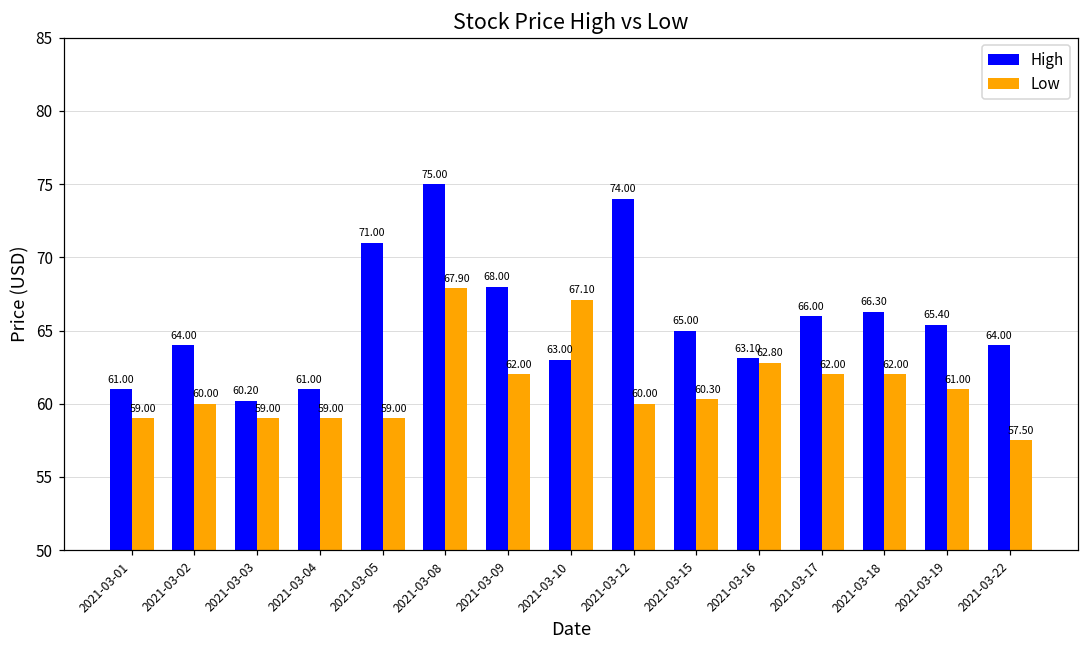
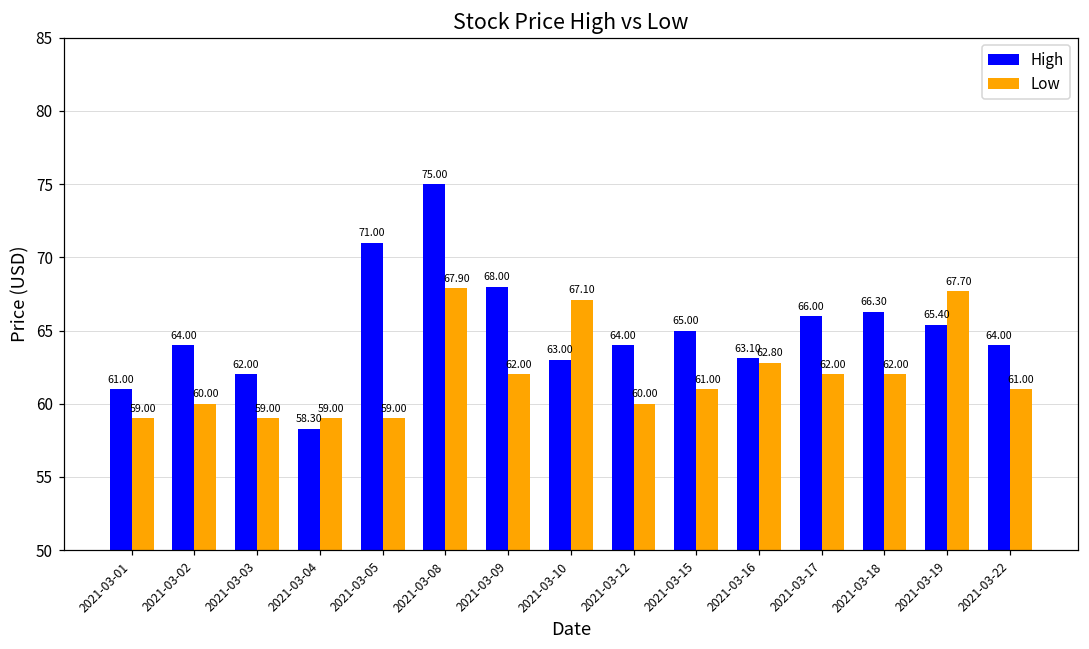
High, 2021-03-03: 60.20 -> 62.00
High, 2021-03-04: 61.00 -> 58.30
High, 2021-03-12: 74.00 -> 64.00
Low, 2021-03-15: 60.30 -> 61.00
Low, 2021-03-19: 61.00 -> 67.70
Low, 2021-03-22: 57.50 -> 61.00
